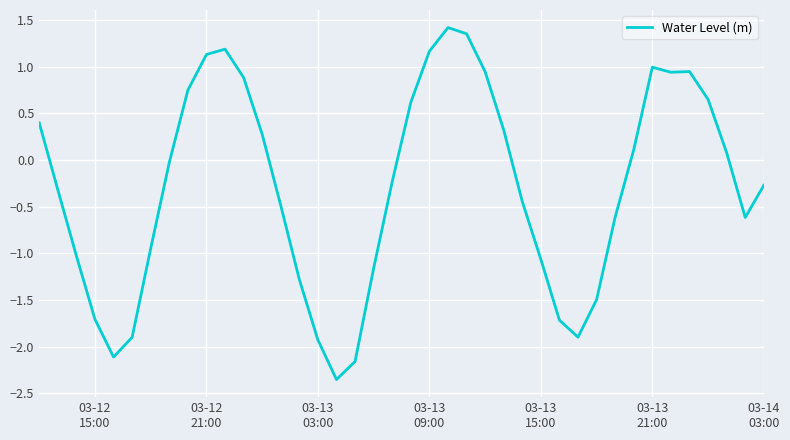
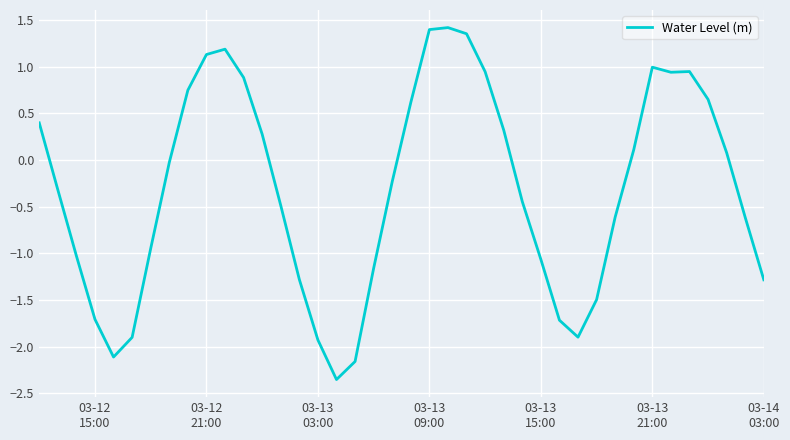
03-13 09:00: 1.2 -> 1.4
03-14 03:00: -0.3 -> -1.3
